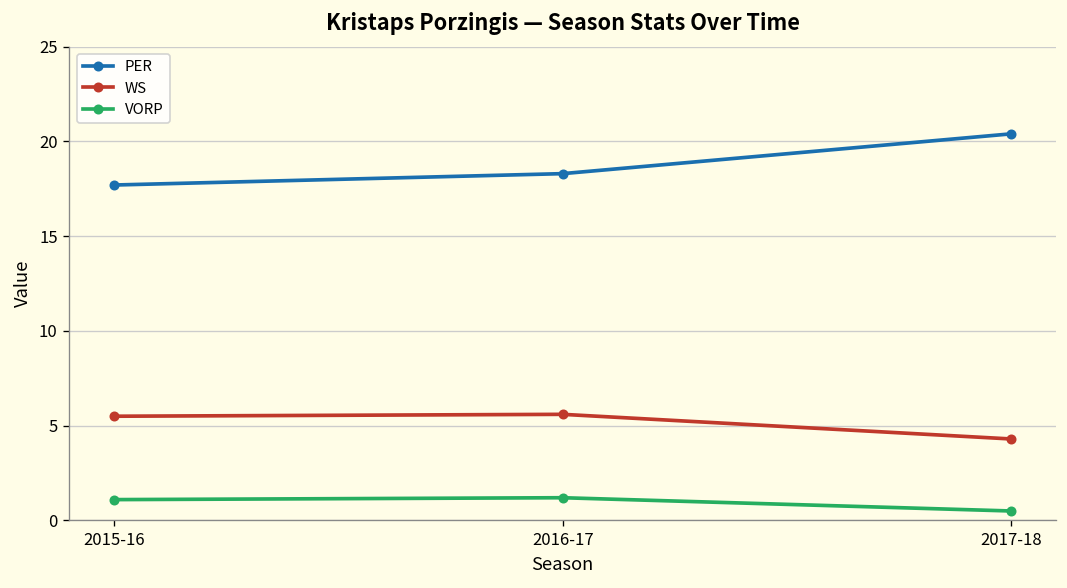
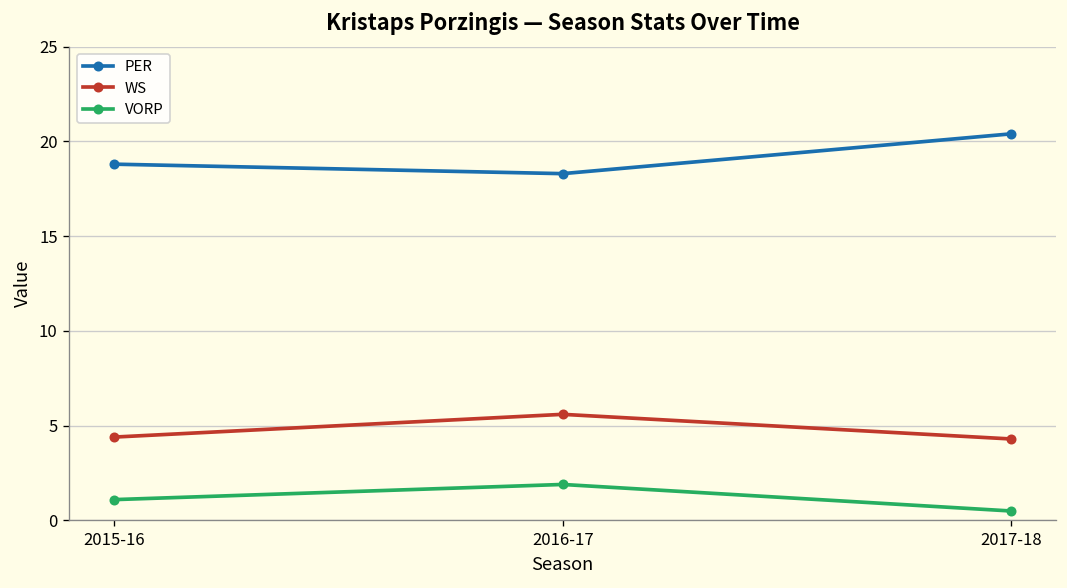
PER, 2015-16: 17.7 -> 18.8
WS, 2015-16: 5.5 -> 4.4
VORP, 2016-17: 1.2 -> 1.9
